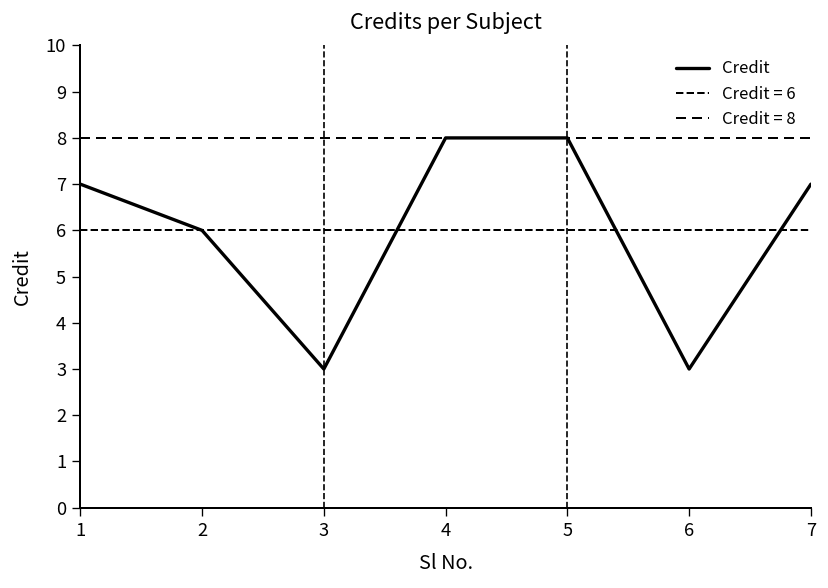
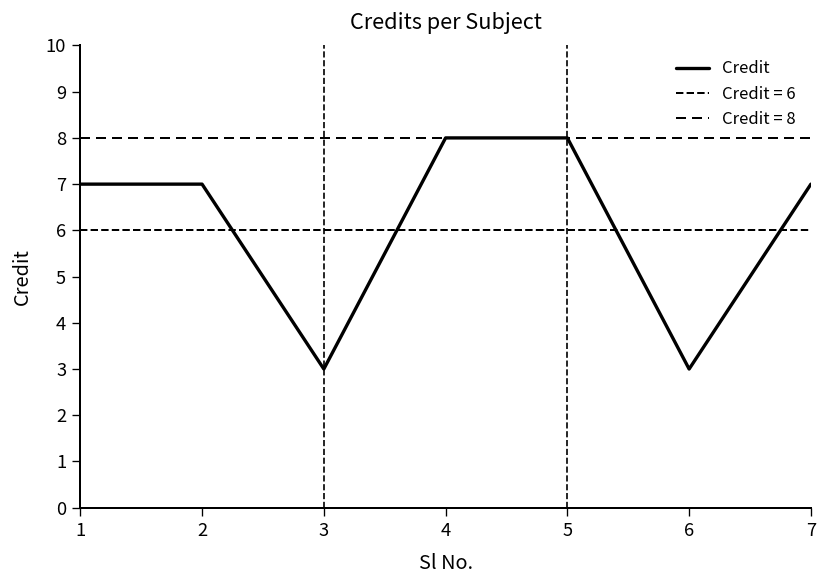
2: 6 -> 7
